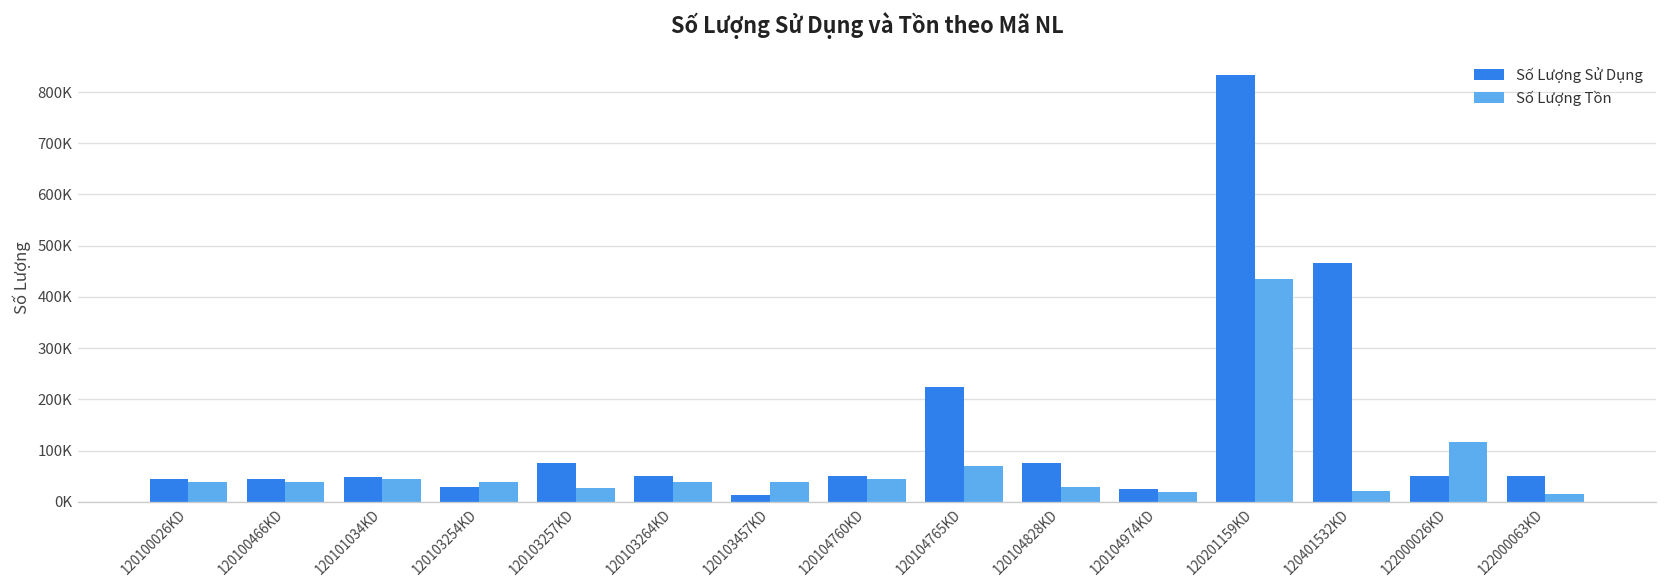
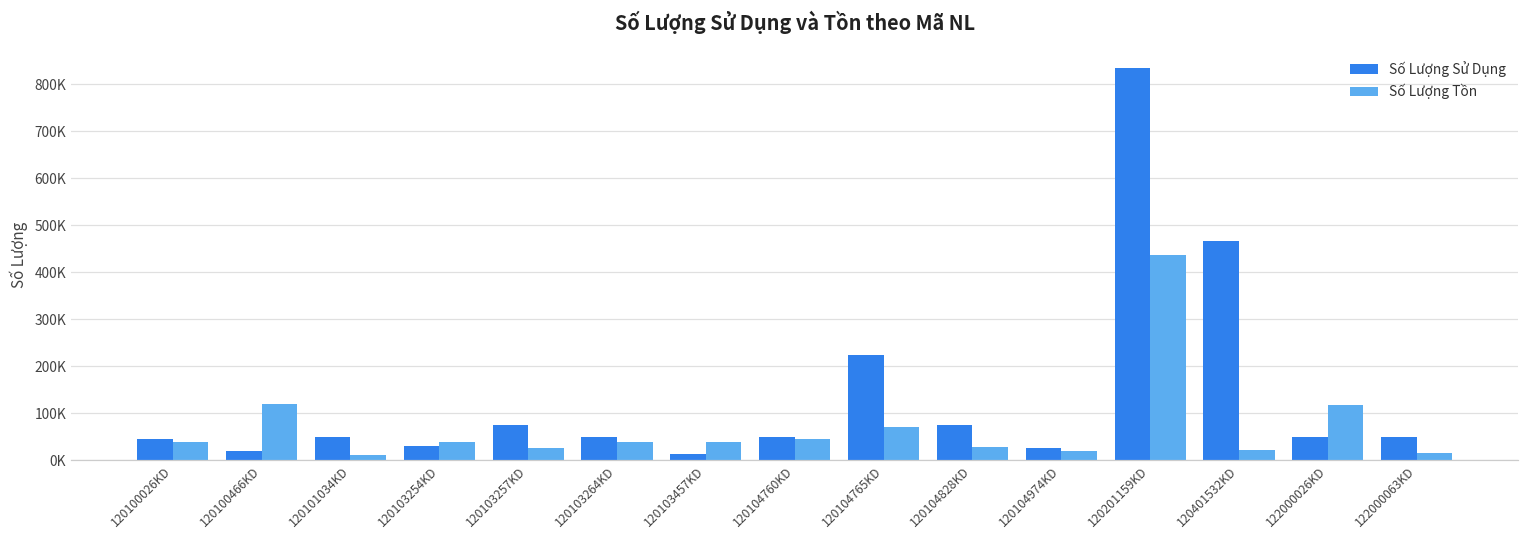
Số Lượng Sử Dụng, 120100466KD: 50000 -> 20000
Số Lượng Tồn, 120100466KD: 40000 -> 120000
Số Lượng Tồn, 120101034KD: 40000 -> 10000
